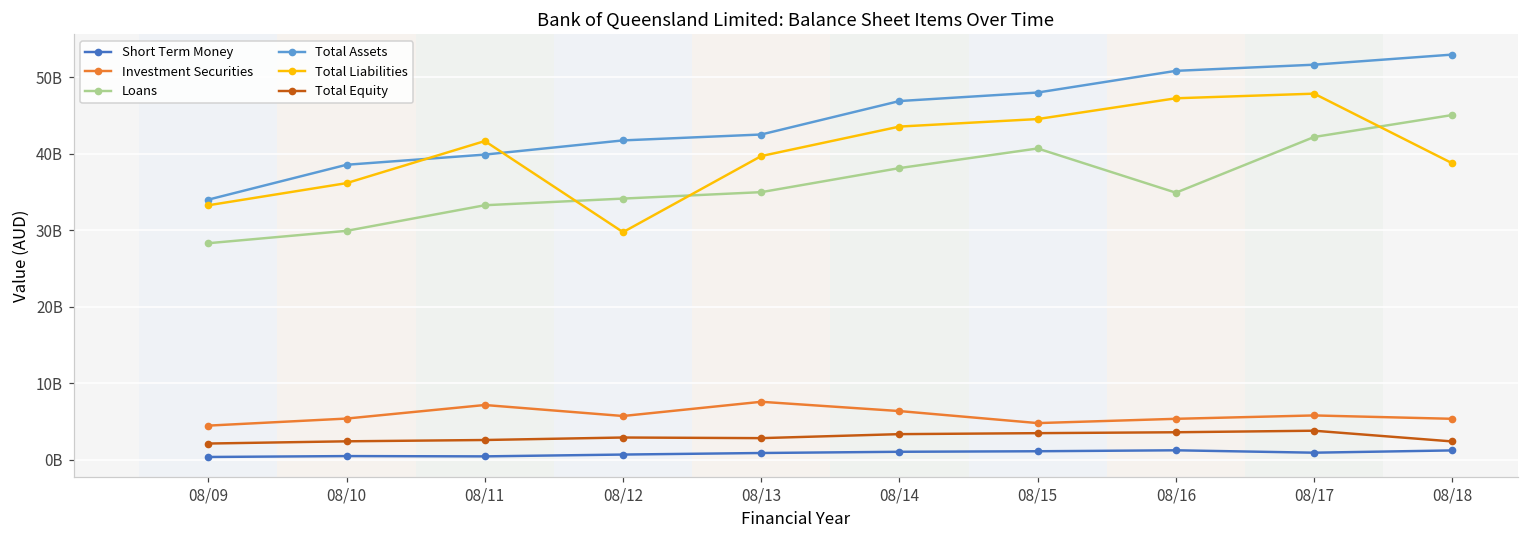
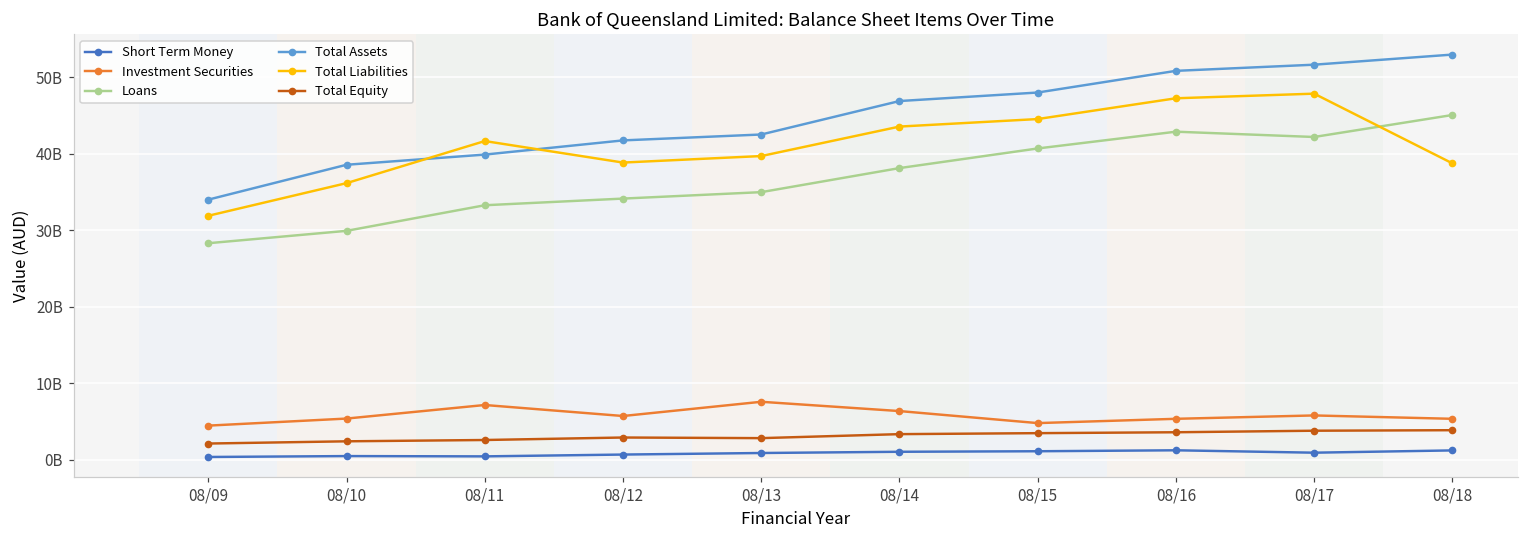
Total Liabilities, 08/09: 33000000000 -> 32000000000
Total Liabilities, 08/12: 30000000000 -> 39000000000
Loans, 08/16: 35000000000 -> 43000000000
Total Equity, 08/18: 2000000000 -> 4000000000
